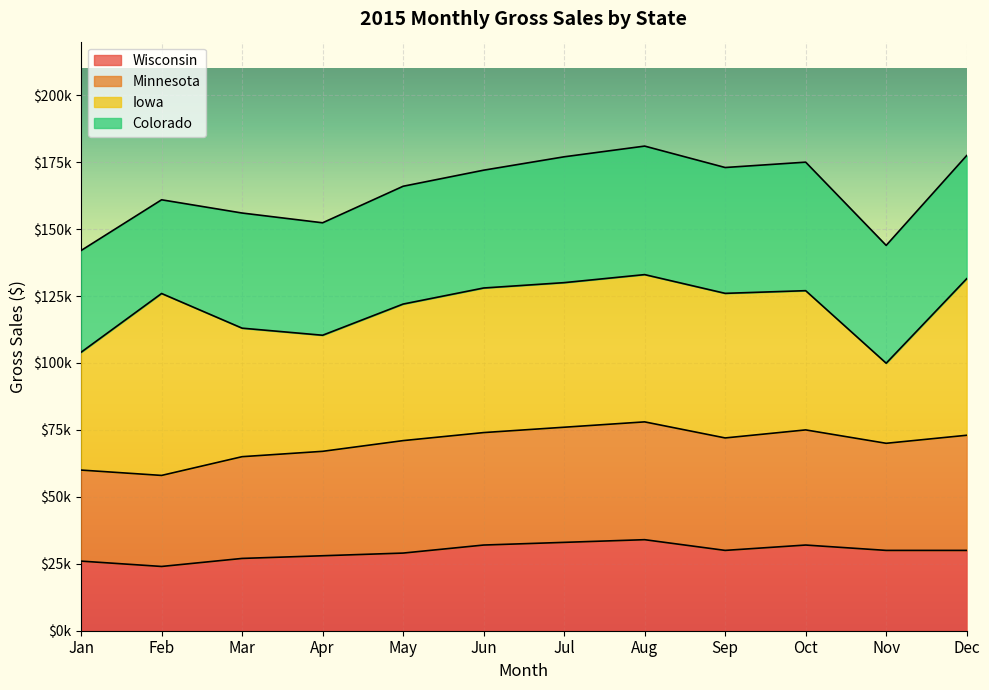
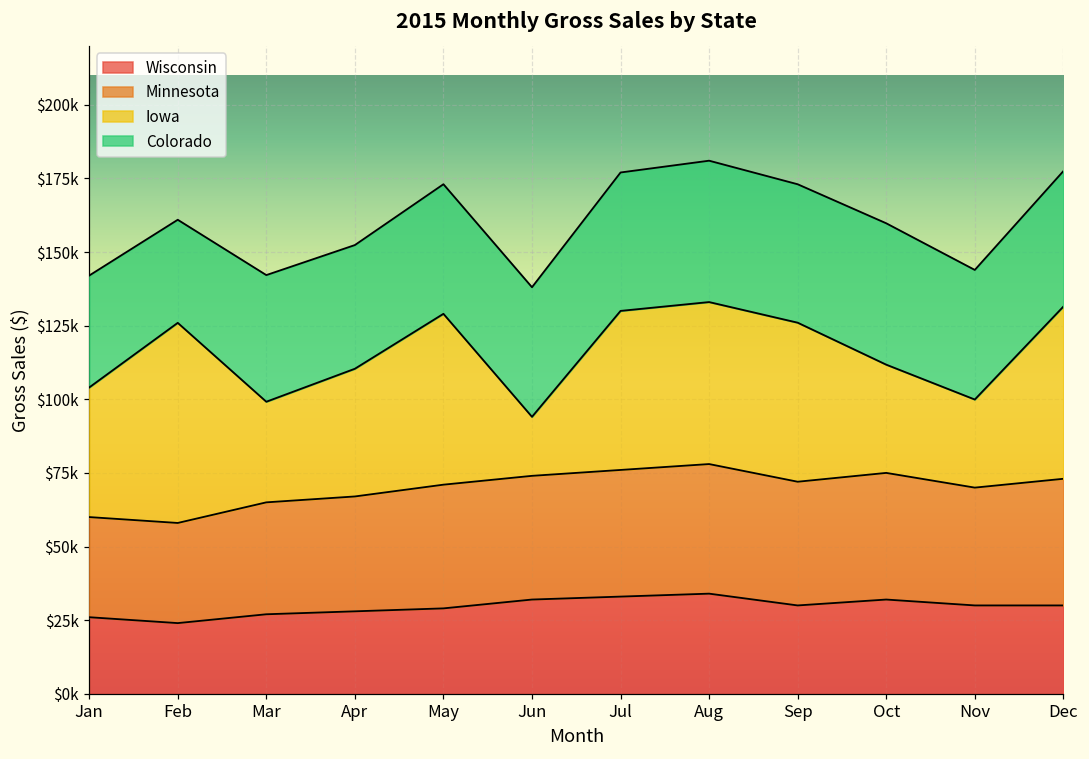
Iowa, Mar: $48000 -> $34000
Iowa, May: $51000 -> $58000
Iowa, Jun: $54000 -> $20000
Iowa, Oct: $52000 -> $37000
